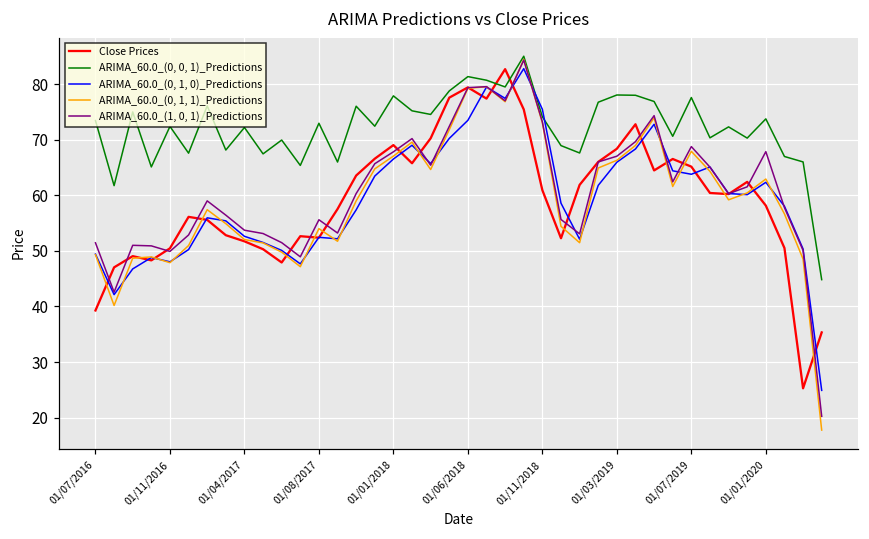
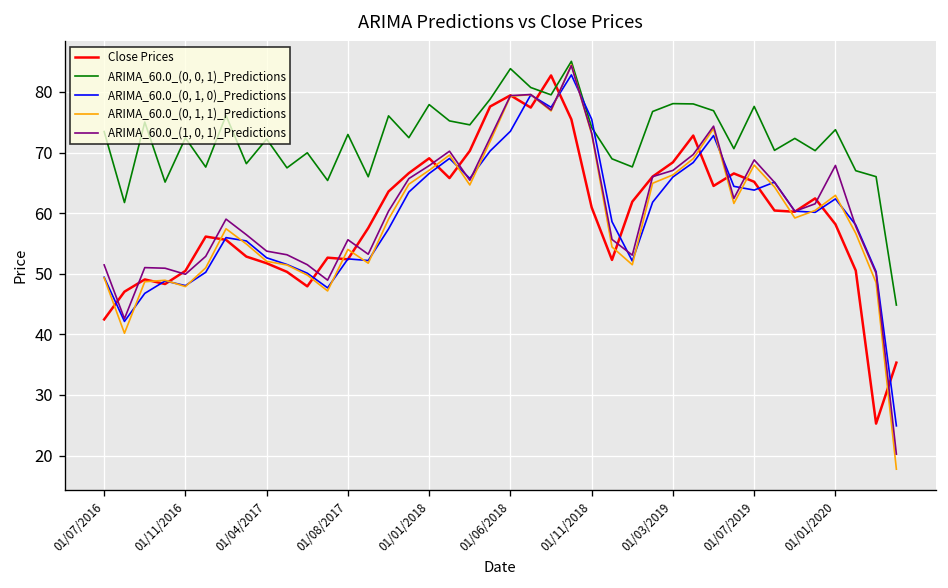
Close Prices, 01/07/2016: 39 -> 42
ARIMA_60.0_(0, 0, 1)_Predictions, 01/06/2018: 81 -> 84
